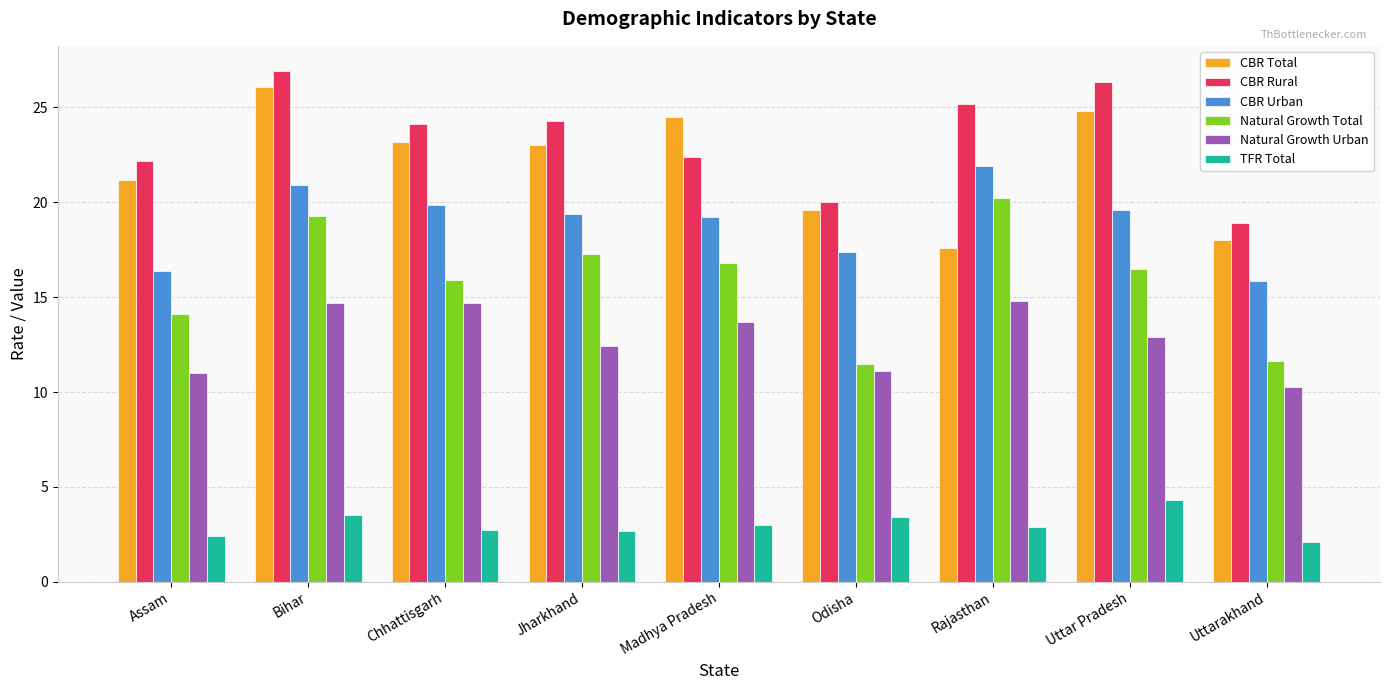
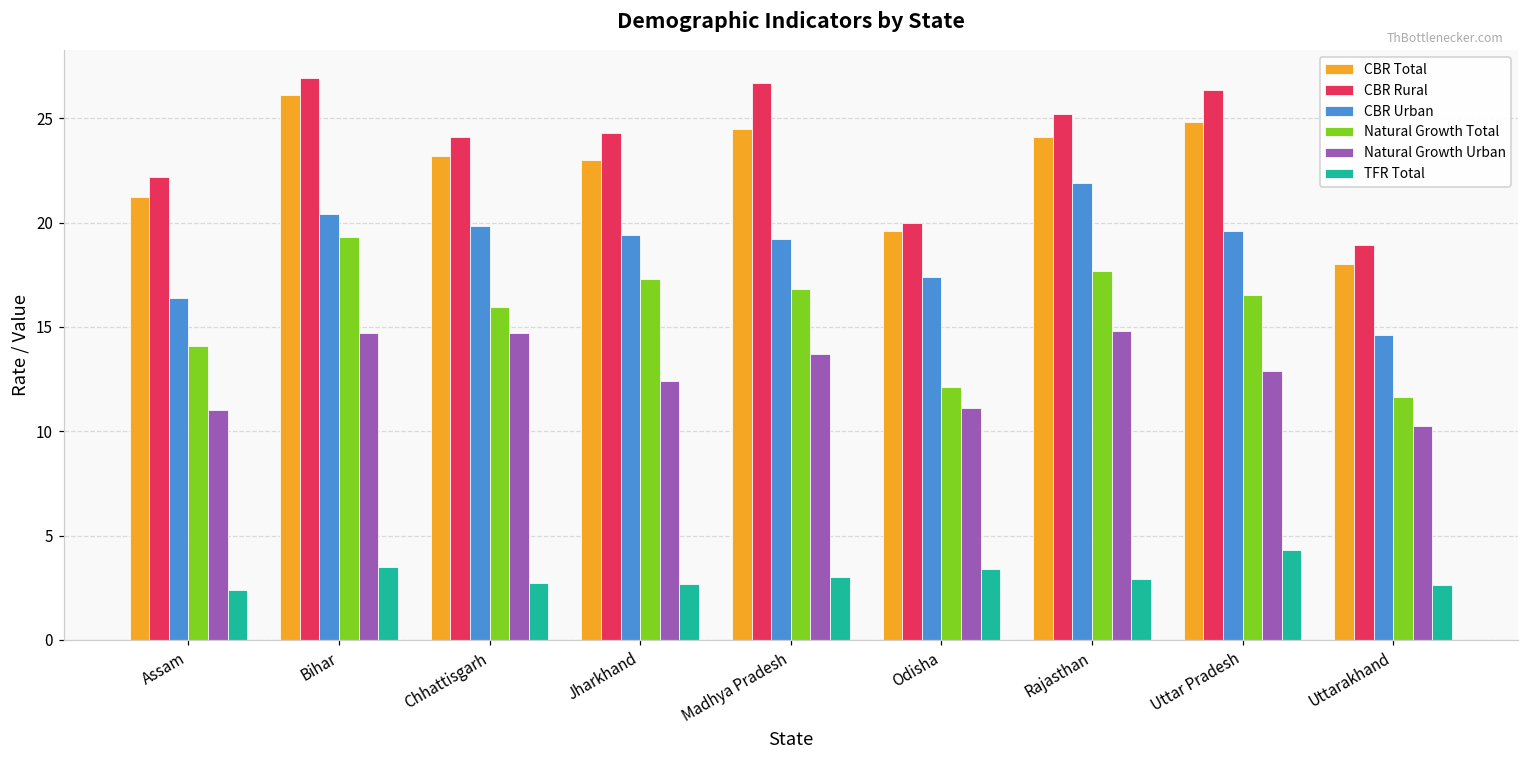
CBR Urban, Bihar: 20.9 -> 20.4
CBR Rural, Madhya Pradesh: 22.4 -> 26.7
Natural Growth Total, Odisha: 11.5 -> 12.1
CBR Total, Rajasthan: 17.6 -> 24.1
Natural Growth Total, Rajasthan: 20.2 -> 17.7
CBR Urban, Uttarakhand: 15.9 -> 14.6
TFR Total, Uttarakhand: 2.1 -> 2.6
